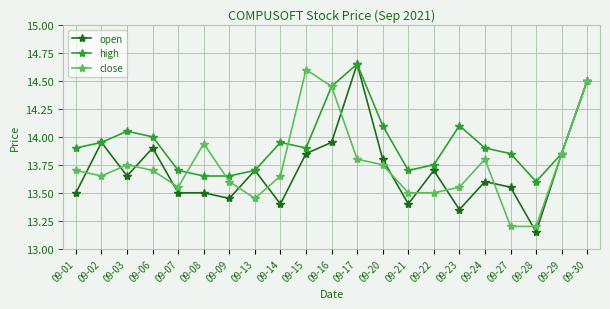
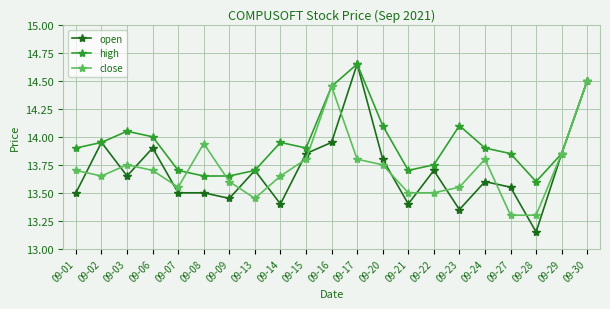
close, 09-15: 14.6 -> 13.8
close, 09-27: 13.2 -> 13.3
close, 09-28: 13.2 -> 13.3
